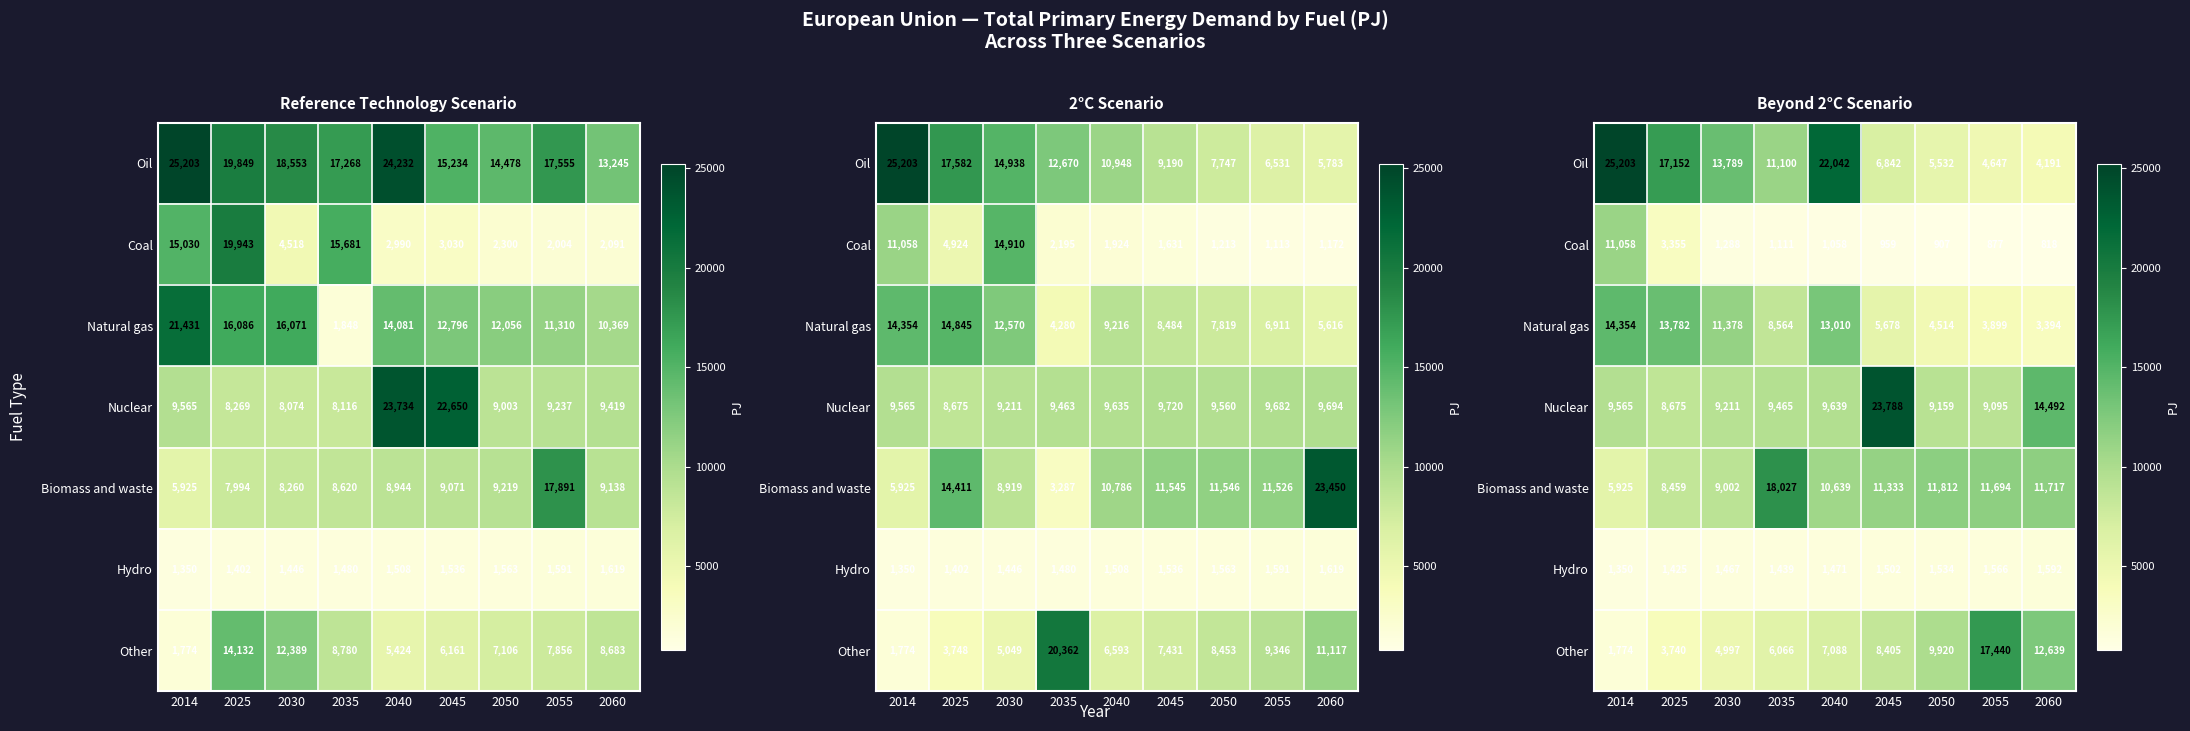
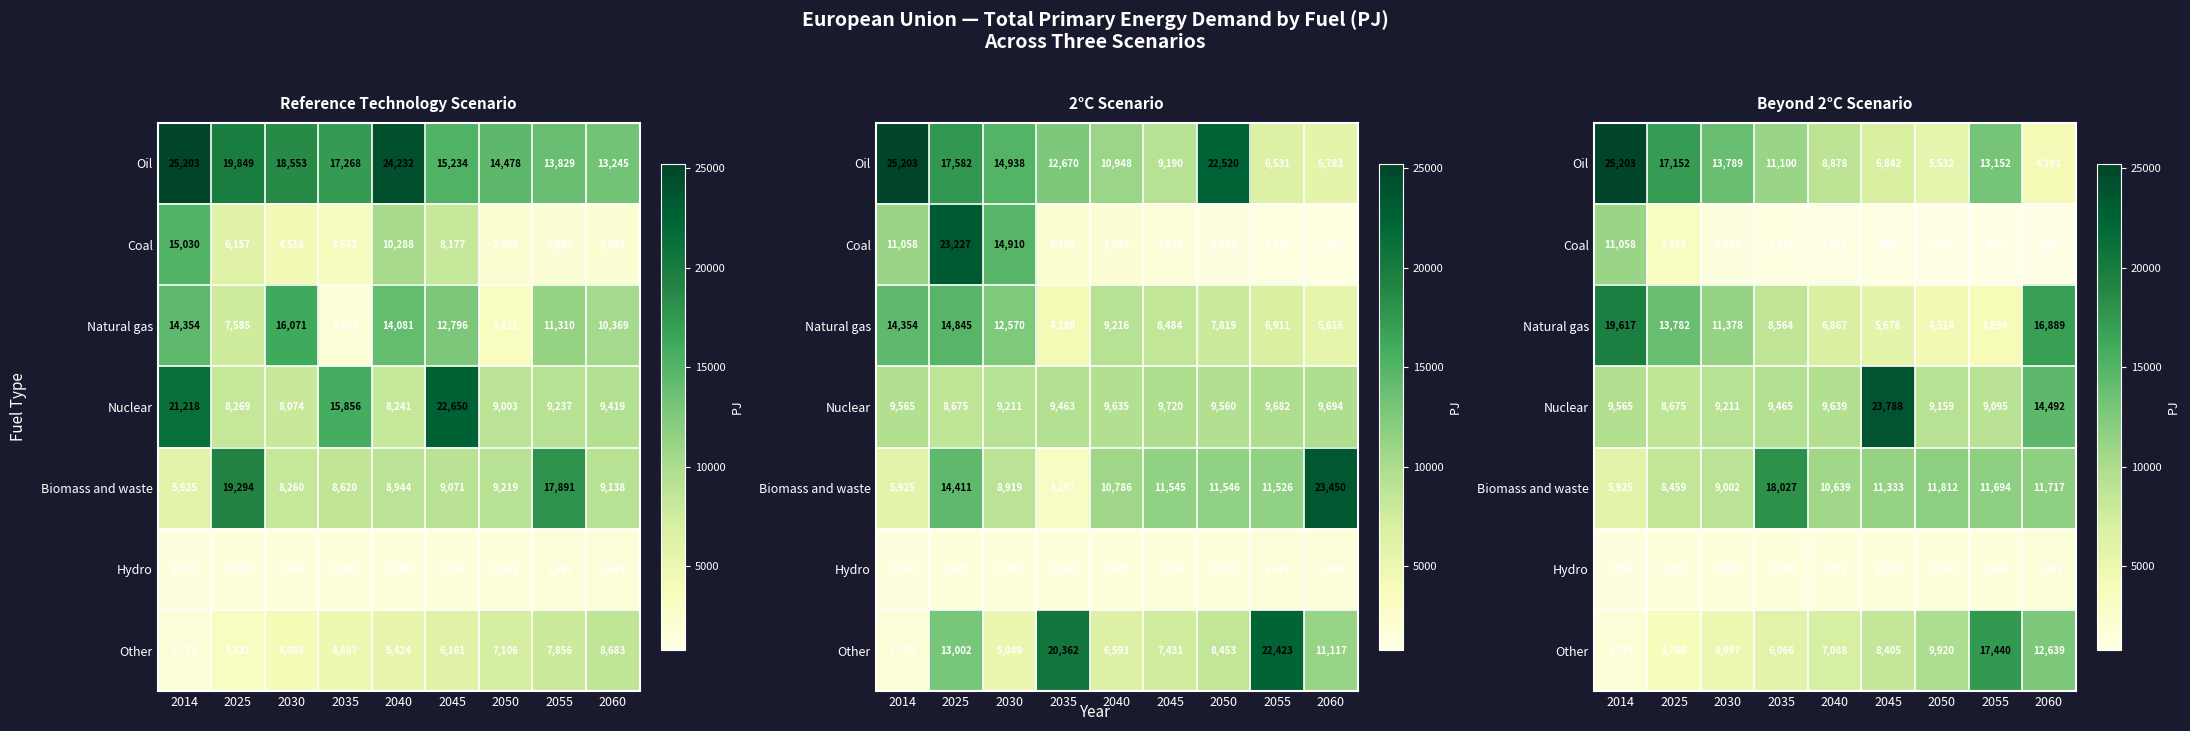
Reference Technology Scenario, Oil, 2055: 17,555 -> 13,829
Reference Technology Scenario, Coal, 2025: 19,943 -> 6,157
Reference Technology Scenario, Coal, 2035: 15,681 -> 3,542
Reference Technology Scenario, Coal, 2040: 2,990 -> 10,288
Reference Technology Scenario, Coal, 2045: 3,030 -> 8,177
Reference Technology Scenario, Natural gas, 2014: 21,431 -> 14,354
Reference Technology Scenario, Natural gas, 2025: 16,086 -> 7,585
Reference Technology Scenario, Natural gas, 2050: 12,056 -> 3,411
Reference Technology Scenario, Nuclear, 2014: 9,565 -> 21,218
Reference Technology Scenario, Nuclear, 2035: 8,116 -> 15,856
Reference Technology Scenario, Nuclear, 2040: 23,734 -> 8,241
Reference Technology Scenario, Biomass and waste, 2025: 7,994 -> 19,294
Reference Technology Scenario, Other, 2025: 14,132 -> 3,331
Reference Technology Scenario, Other, 2030: 12,389 -> 4,095
Reference Technology Scenario, Other, 2035: 8,780 -> 4,867
2°C Scenario, Oil, 2050: 7,747 -> 22,520
2°C Scenario, Coal, 2025: 4,924 -> 23,227
2°C Scenario, Other, 2025: 3,748 -> 13,002
2°C Scenario, Other, 2055: 9,346 -> 22,423
Beyond 2°C Scenario, Oil, 2040: 22,042 -> 8,878
Beyond 2°C Scenario, Oil, 2055: 4,647 -> 13,152
Beyond 2°C Scenario, Natural gas, 2014: 14,354 -> 19,617
Beyond 2°C Scenario, Natural gas, 2040: 13,010 -> 6,867
Beyond 2°C Scenario, Natural gas, 2060: 3,394 -> 16,889
